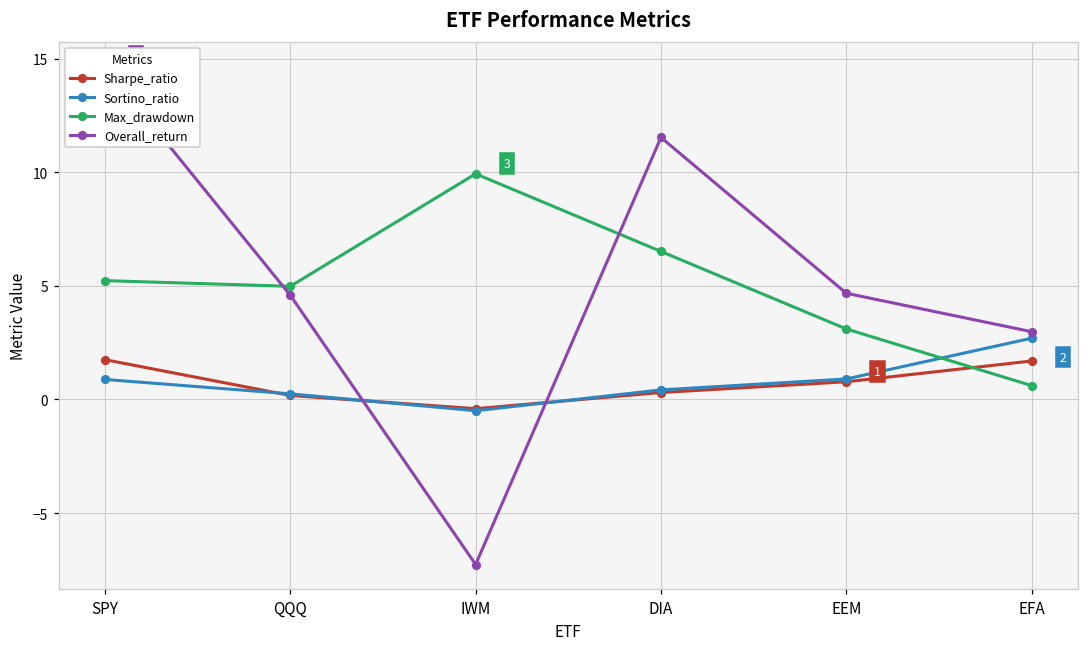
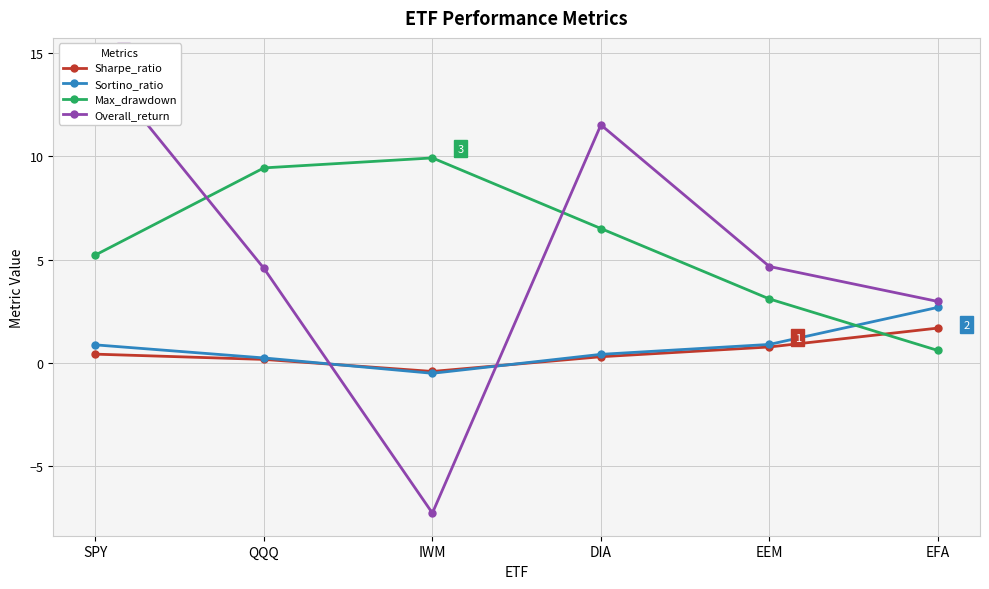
Sharpe_ratio, SPY: 1.7 -> 0.4
Max_drawdown, QQQ: 5.0 -> 9.4
